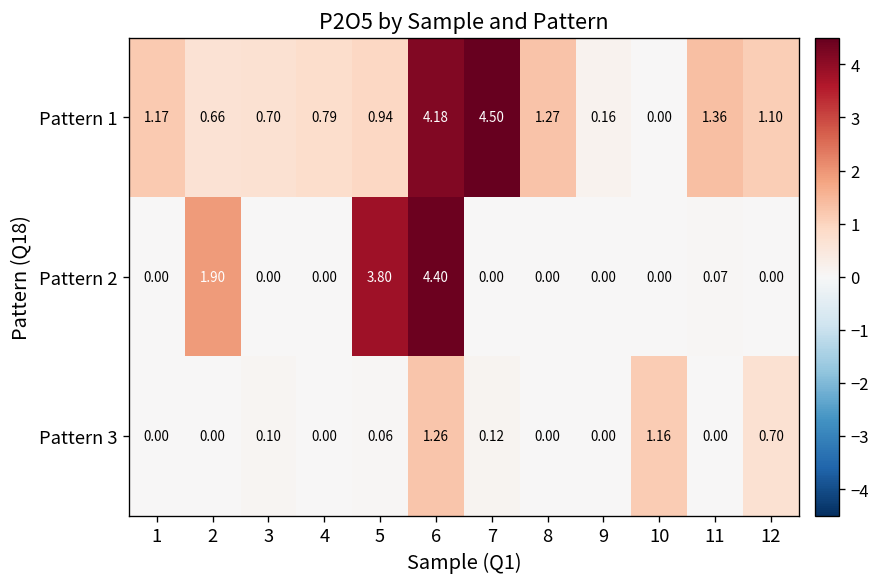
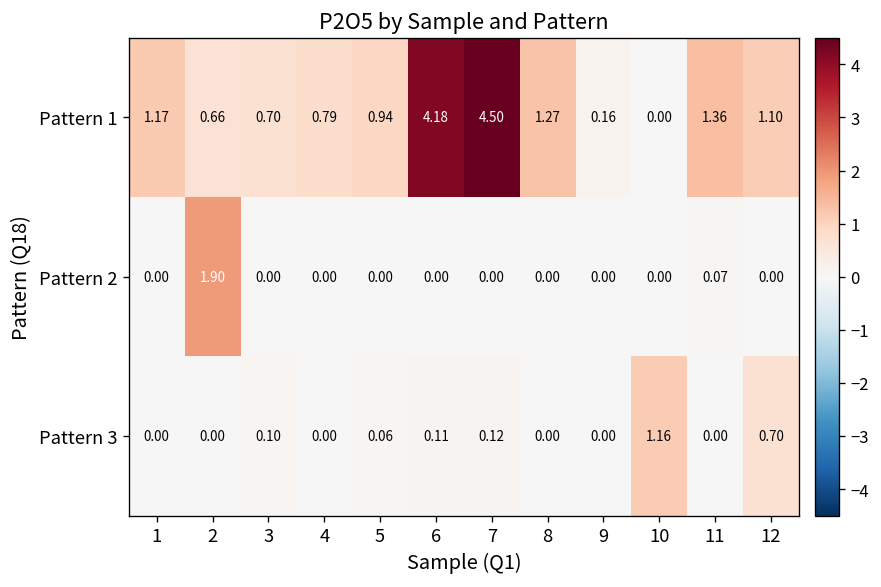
Pattern 2, 5: 3.80 -> 0.00
Pattern 2, 6: 4.40 -> 0.00
Pattern 3, 6: 1.26 -> 0.11
